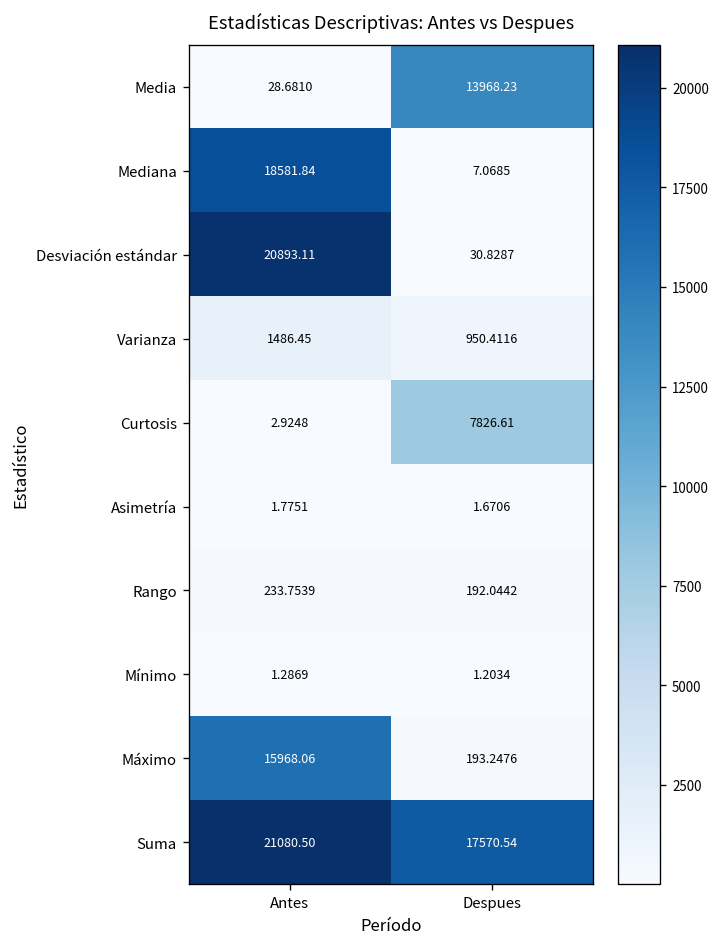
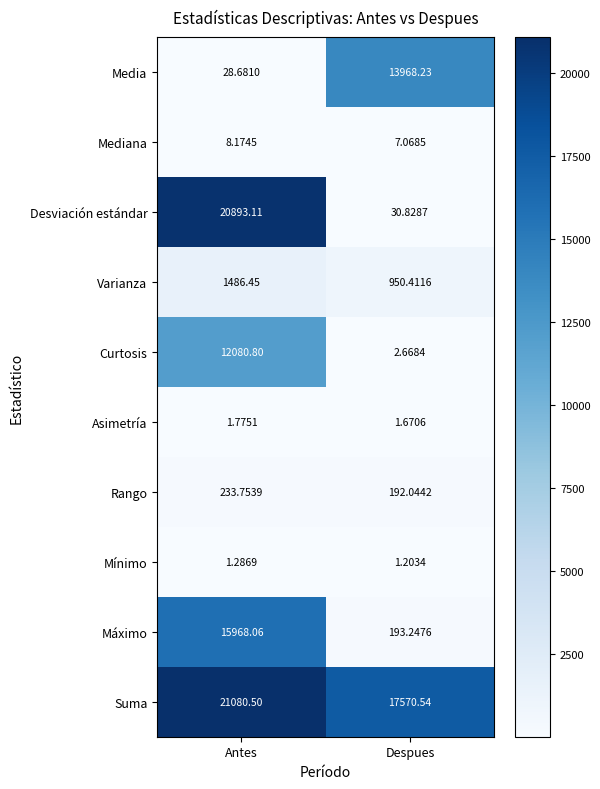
Mediana, Antes: 18581.84 -> 8.1745
Curtosis, Antes: 2.9248 -> 12080.80
Curtosis, Despues: 7826.61 -> 2.6684
